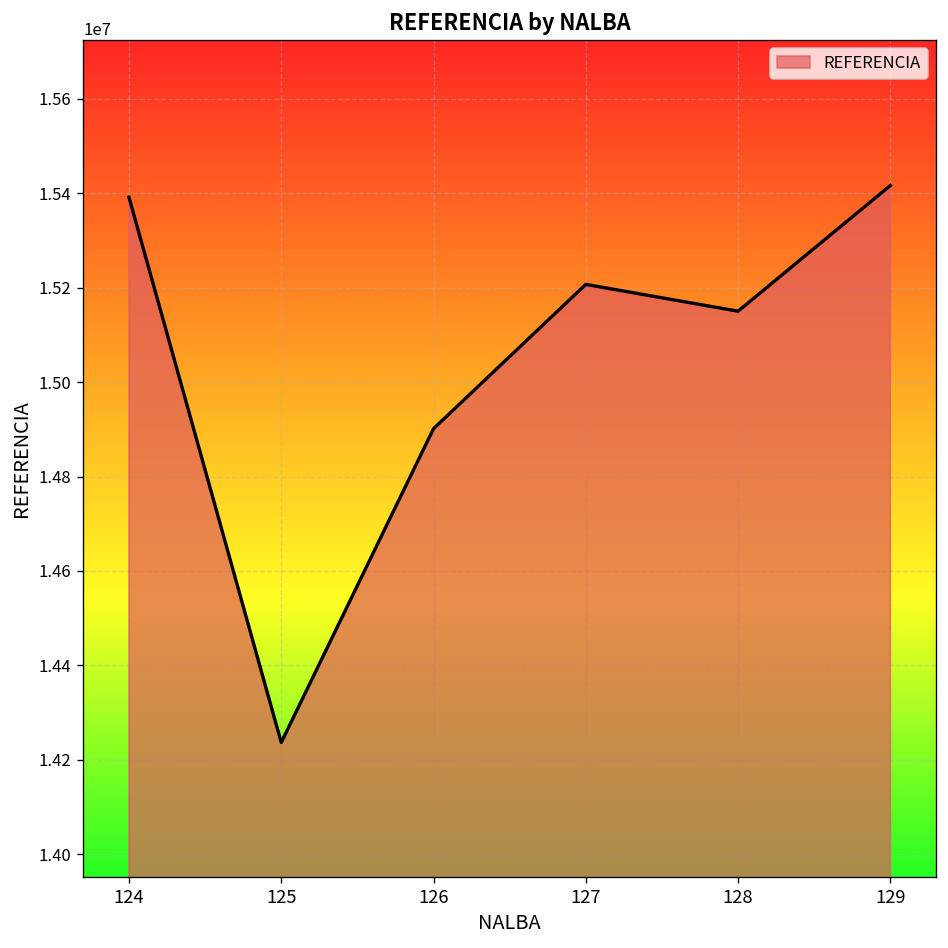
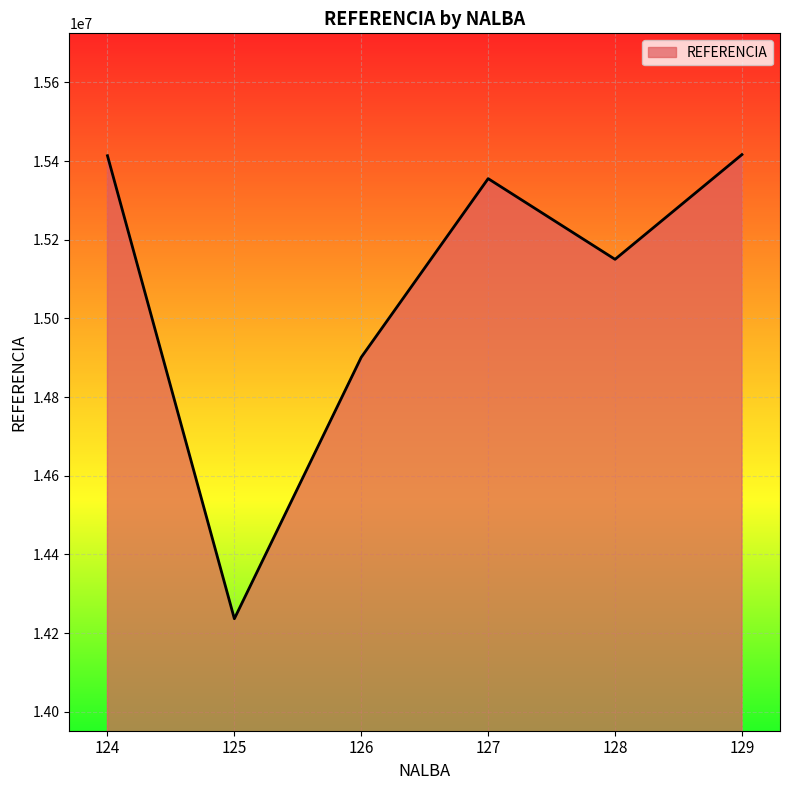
124: 15390000 -> 15410000
127: 15210000 -> 15360000
